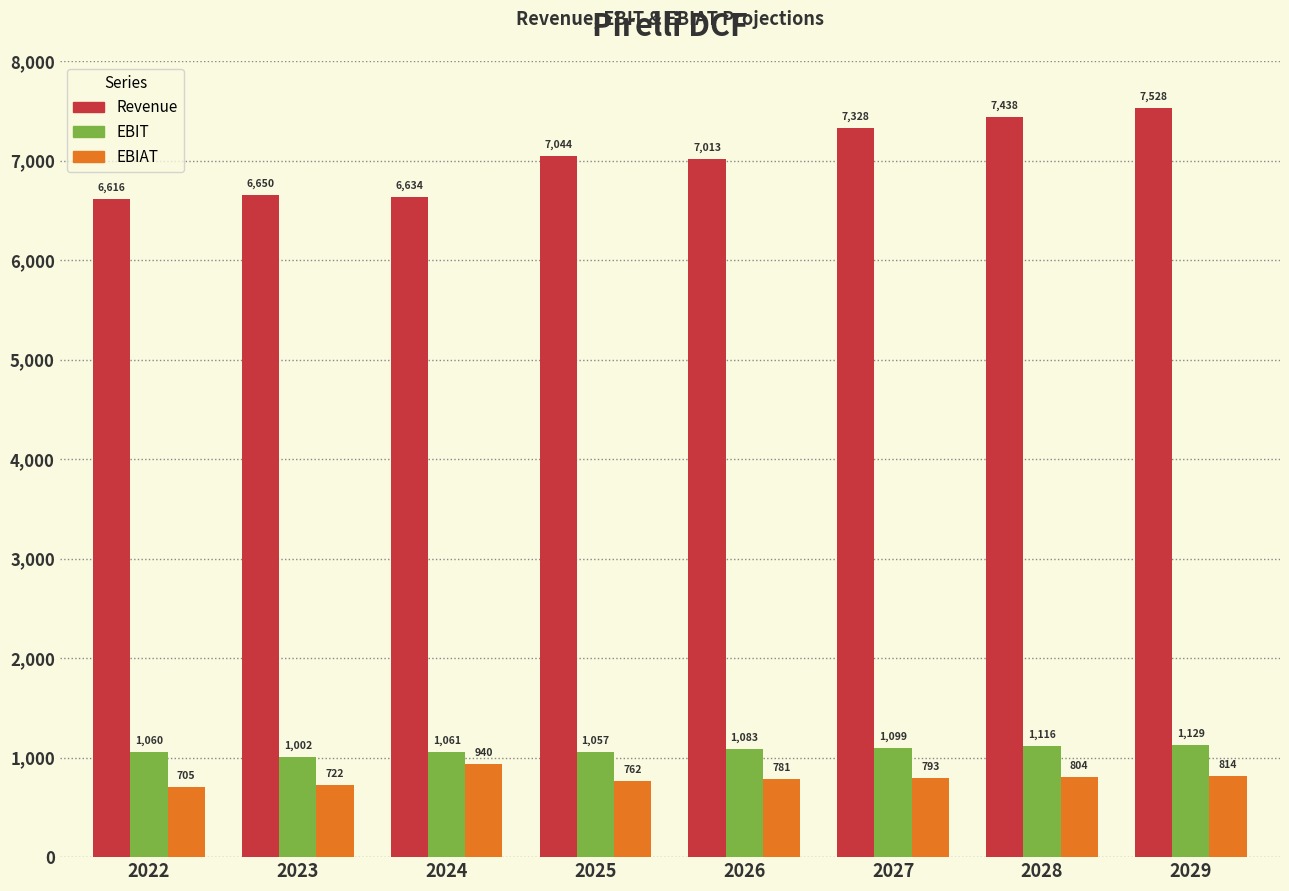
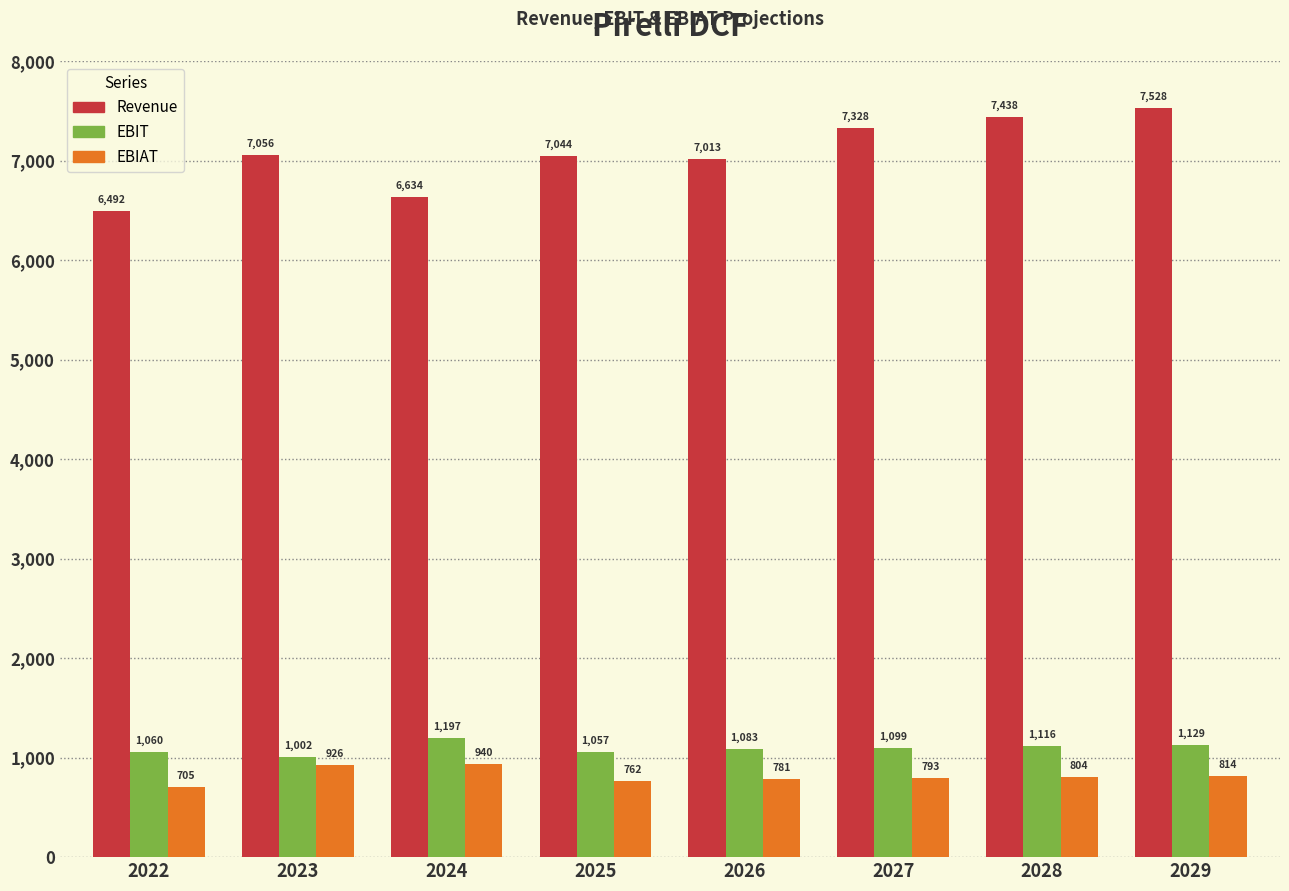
Revenue, 2022: 6,616 -> 6,492
Revenue, 2023: 6,650 -> 7,056
EBIAT, 2023: 722 -> 926
EBIT, 2024: 1,061 -> 1,197
